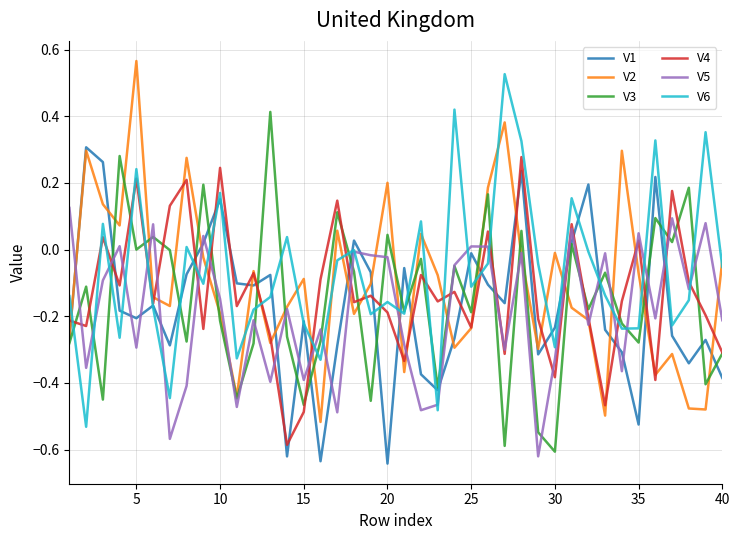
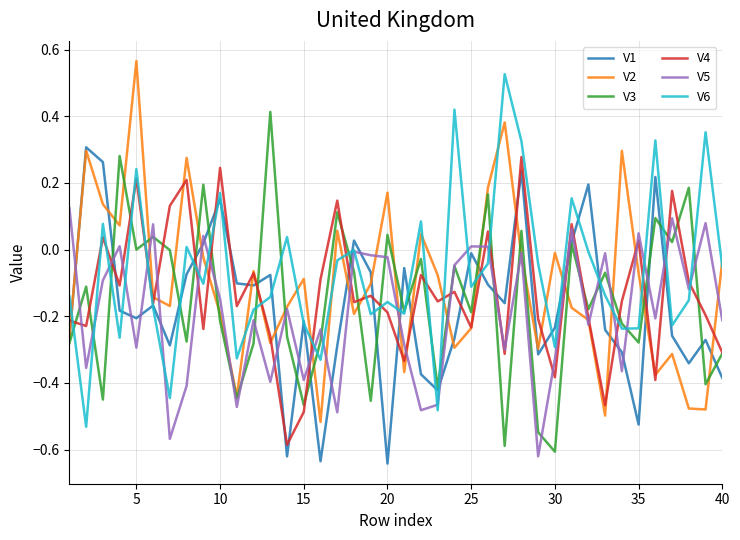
V2, 20: 0.20 -> 0.17
